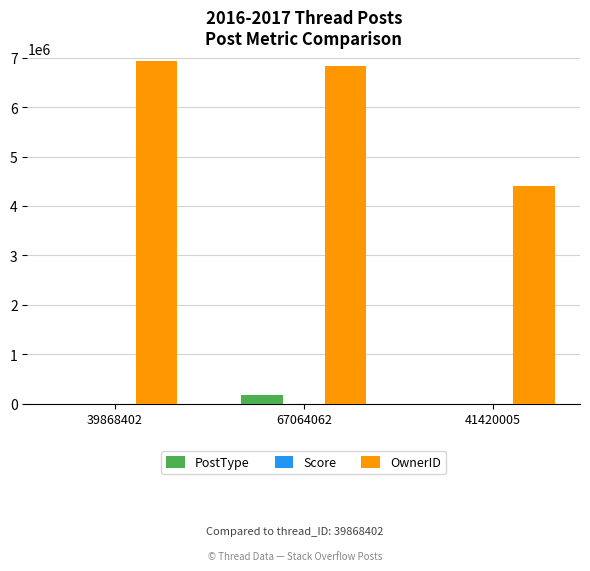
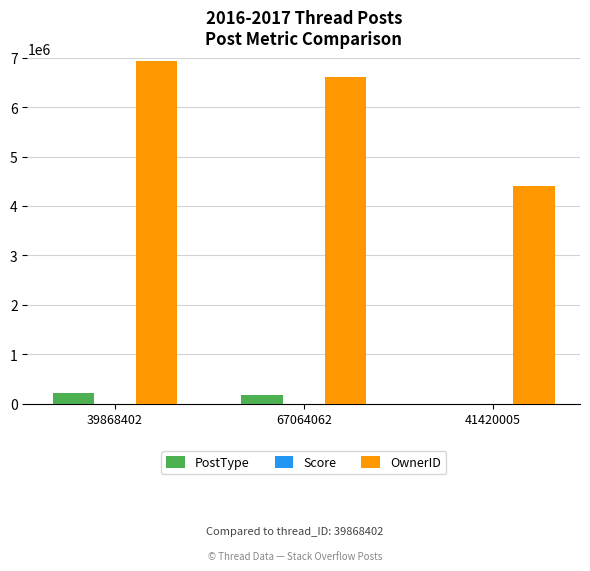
PostType, 39868402: 0 -> 200000
OwnerID, 67064062: 6800000 -> 6600000
